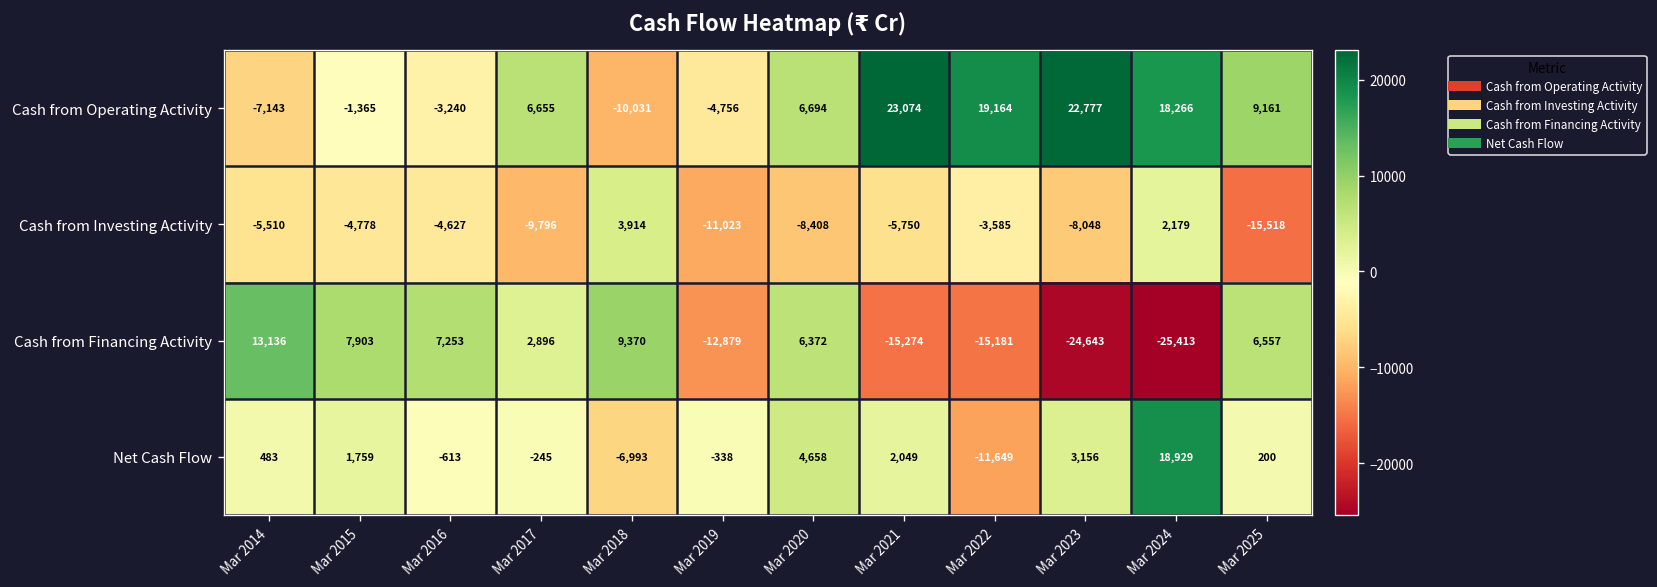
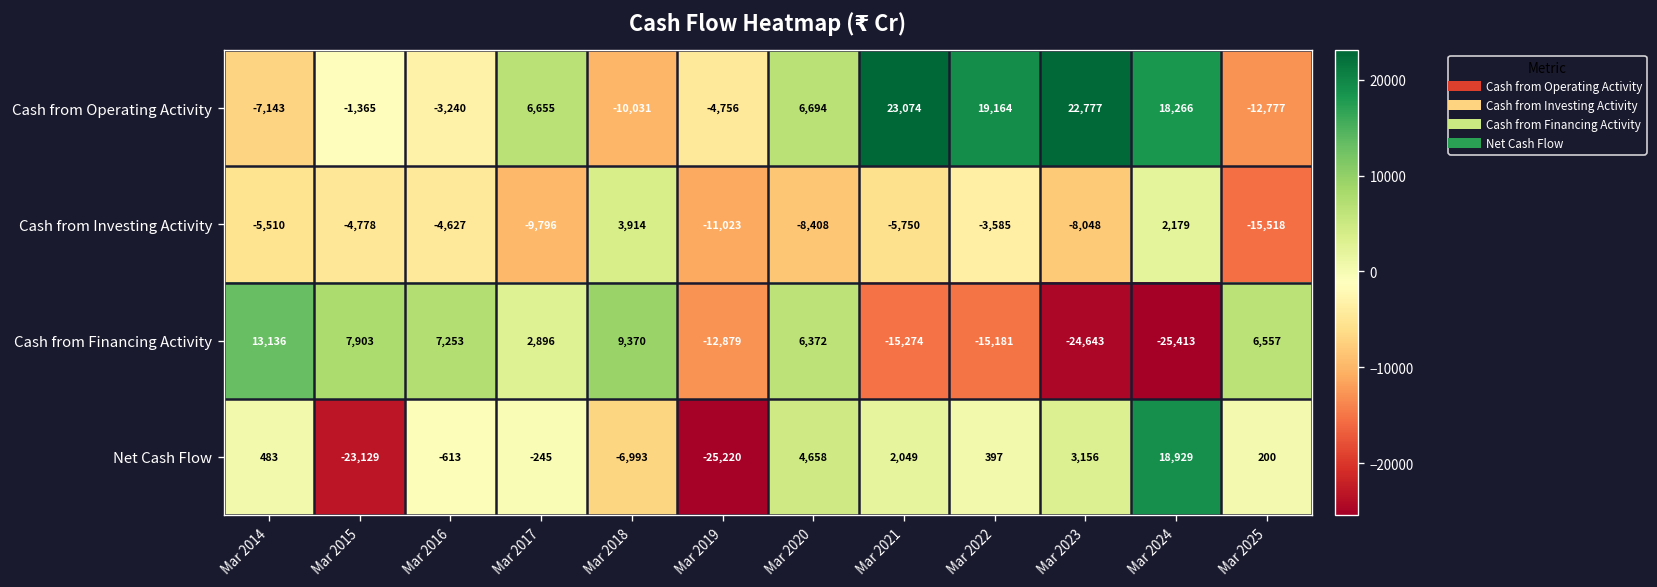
Cash from Operating Activity, Mar 2025: 9,161 -> -12,777
Net Cash Flow, Mar 2015: 1,759 -> -23,129
Net Cash Flow, Mar 2019: -338 -> -25,220
Net Cash Flow, Mar 2022: -11,649 -> 397
